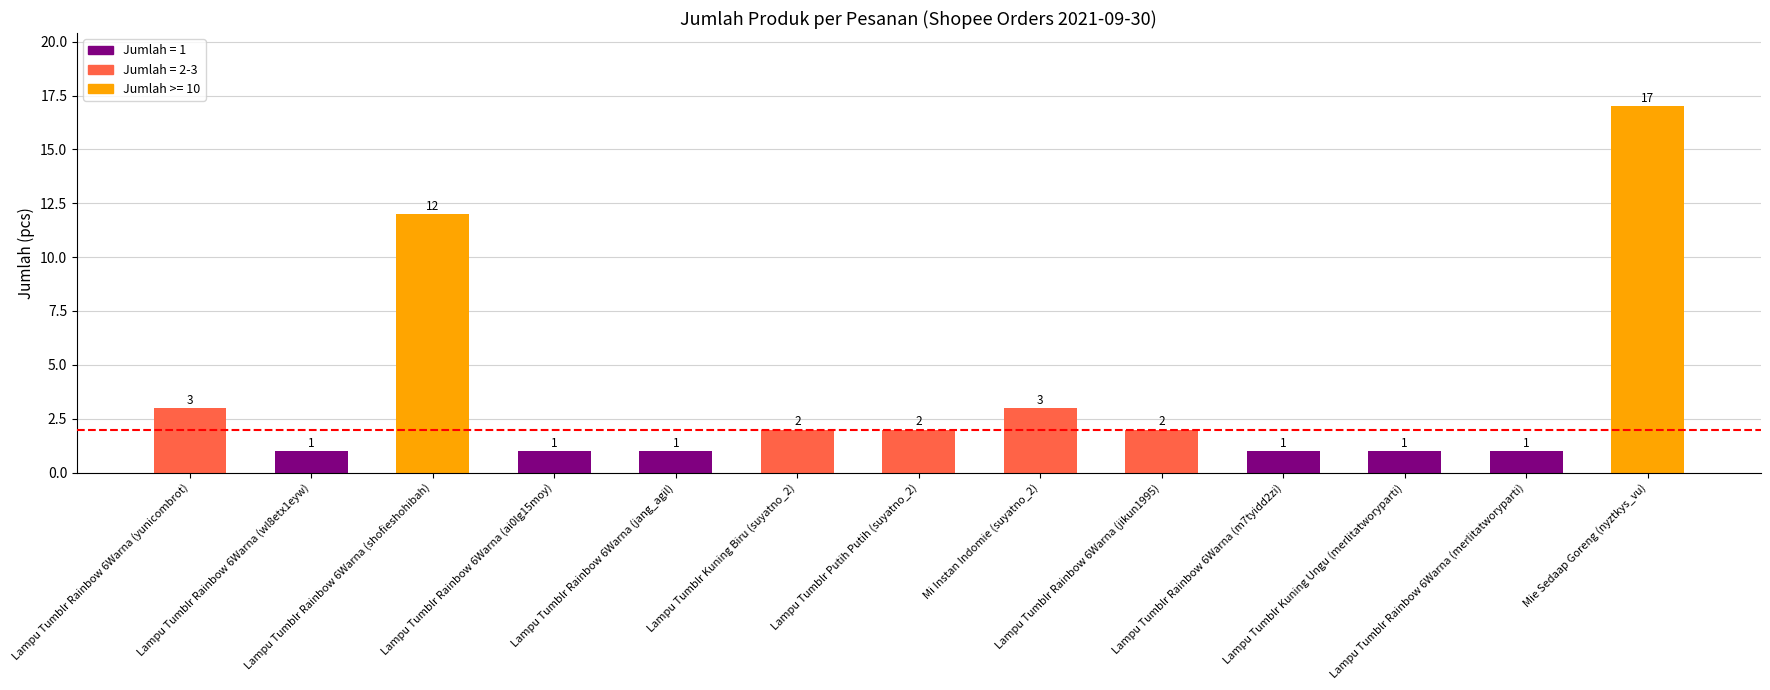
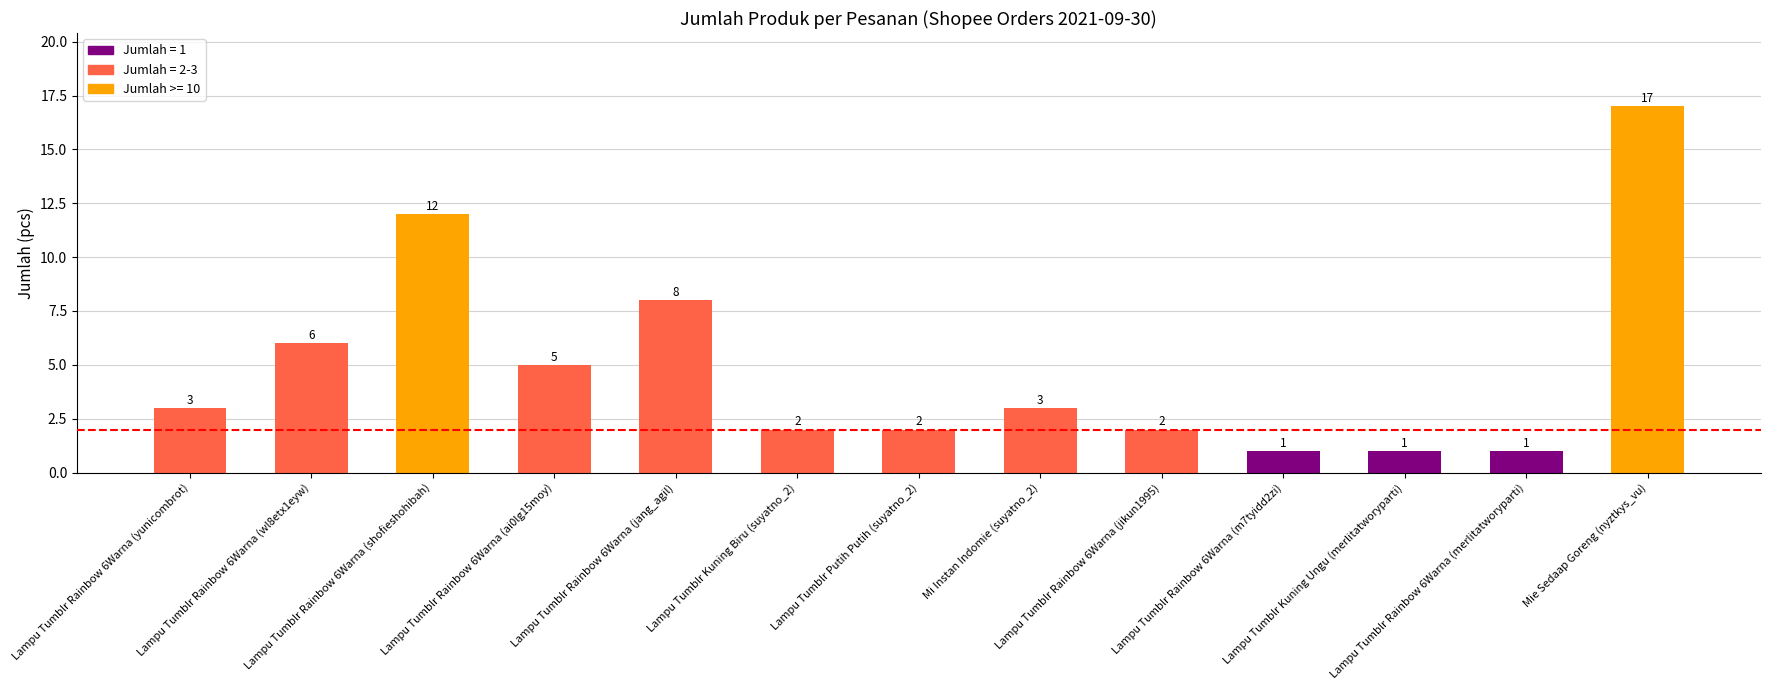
Lampu Tumblr Rainbow 6Warna (wl8etx1eyw): 1 -> 6
Lampu Tumblr Rainbow 6Warna (ai0lg15moy): 1 -> 5
Lampu Tumblr Rainbow 6Warna (jang_agil): 1 -> 8
